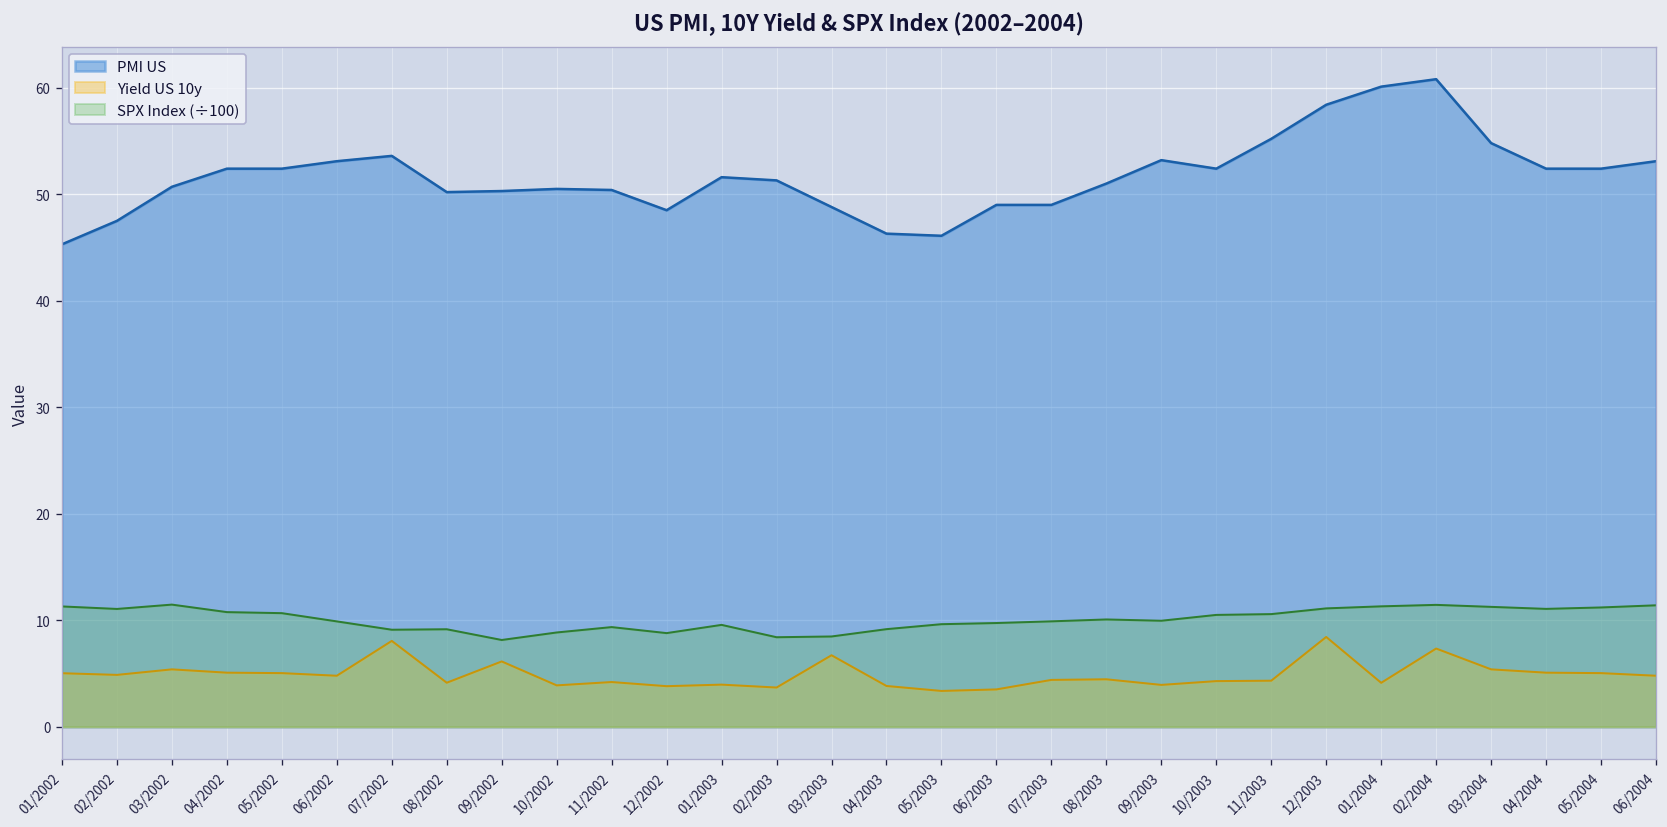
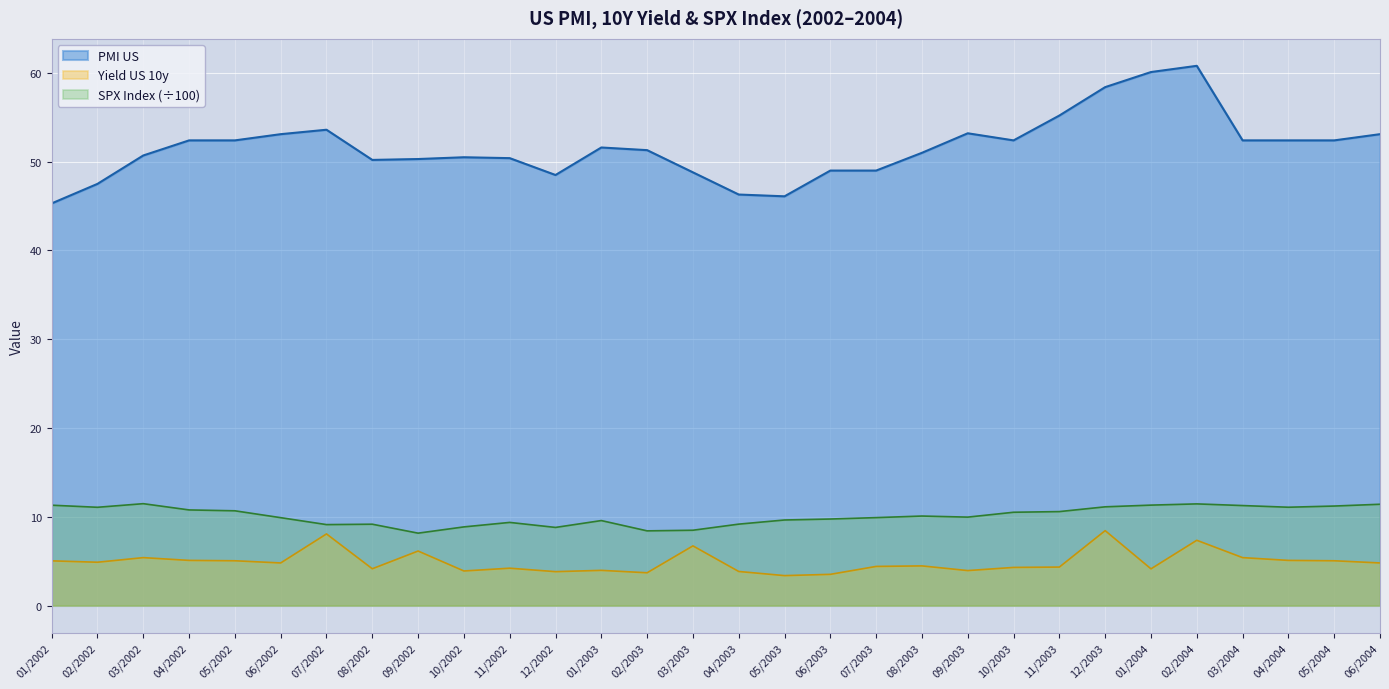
PMI US, 03/2004: 55 -> 52
